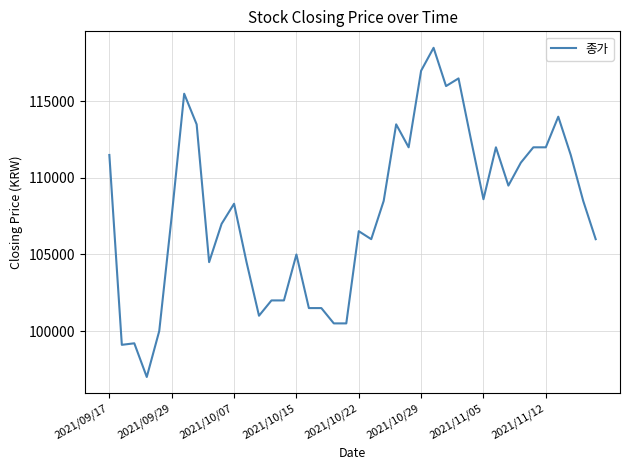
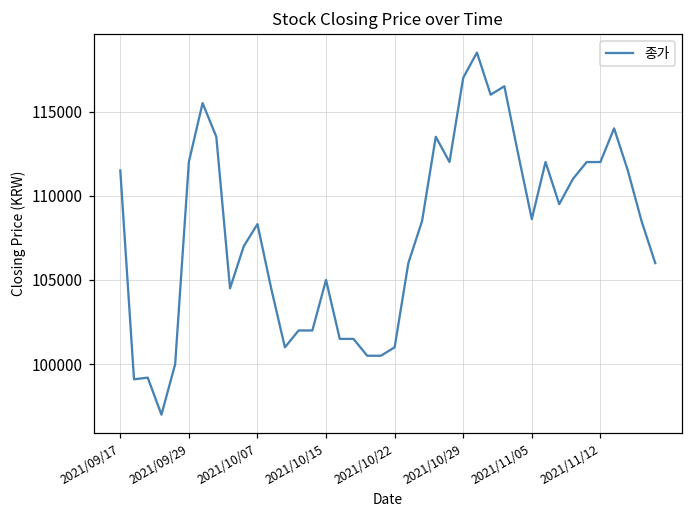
2021/09/29: 107500 -> 112000
2021/10/22: 106500 -> 101000
